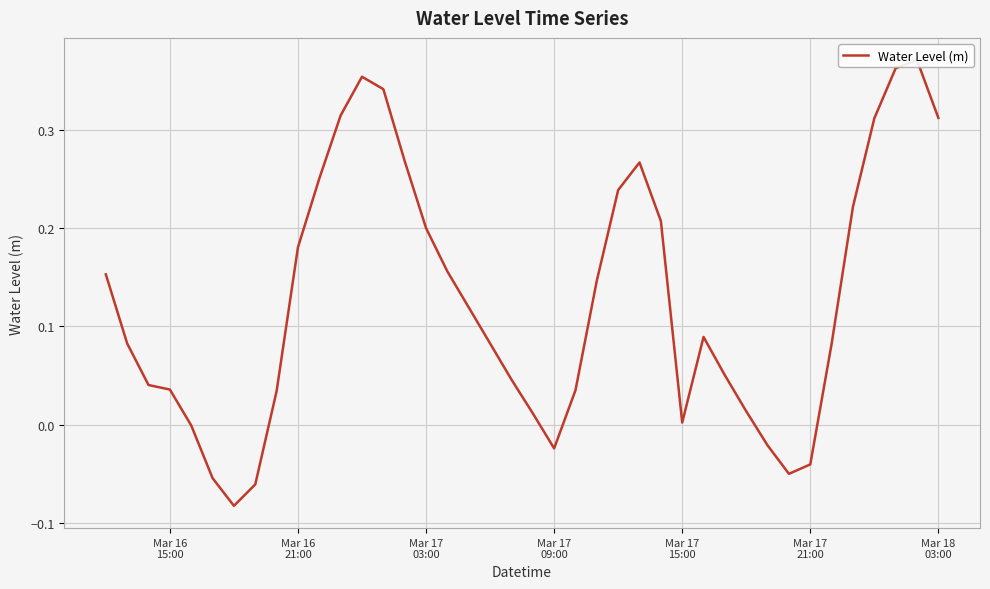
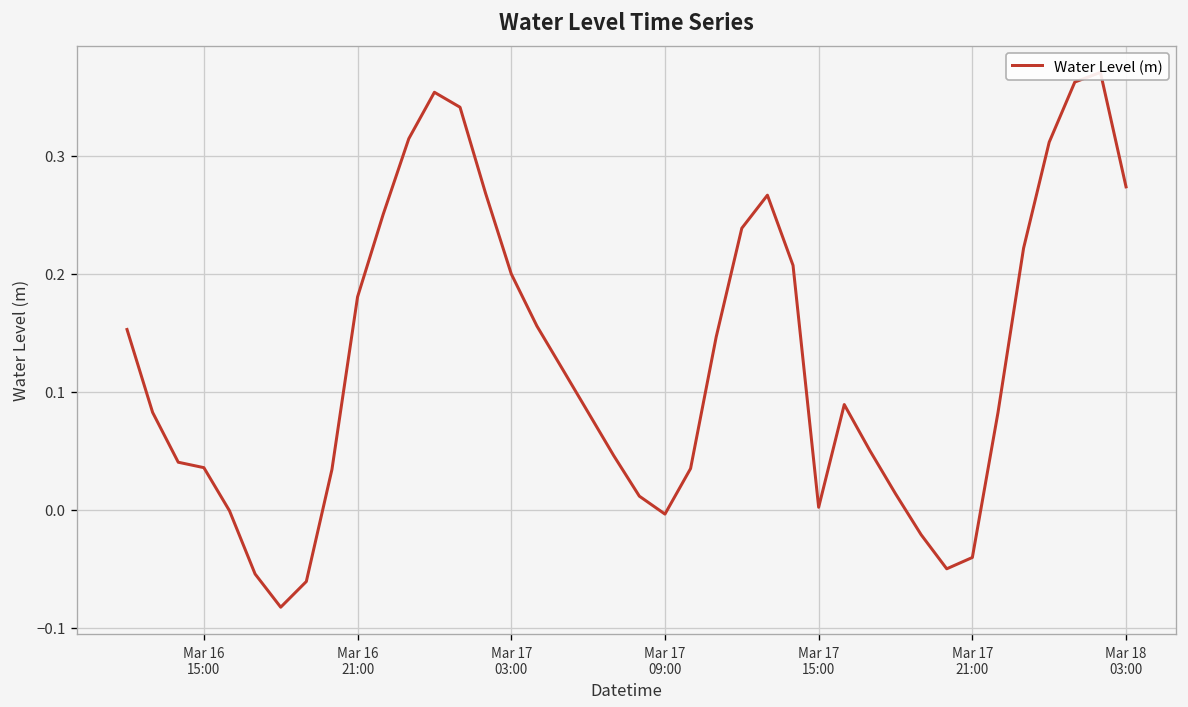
Mar 17 09:00: -0.02 -> 0.00
Mar 18 03:00: 0.31 -> 0.27
